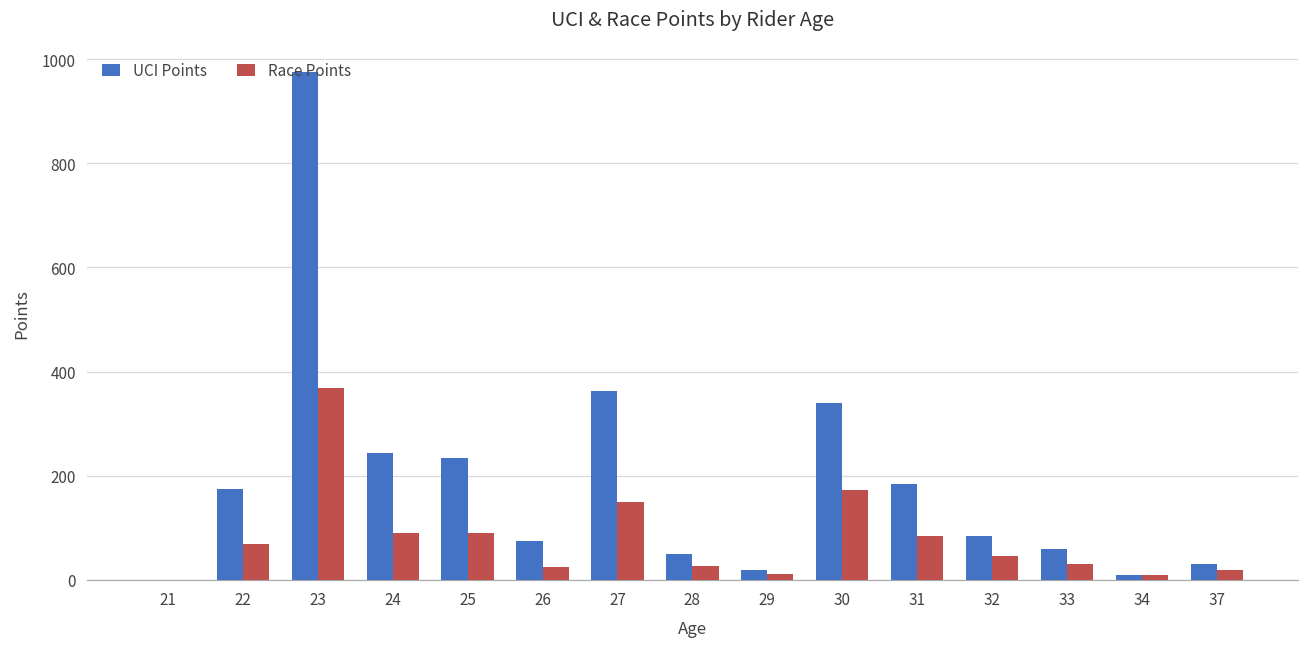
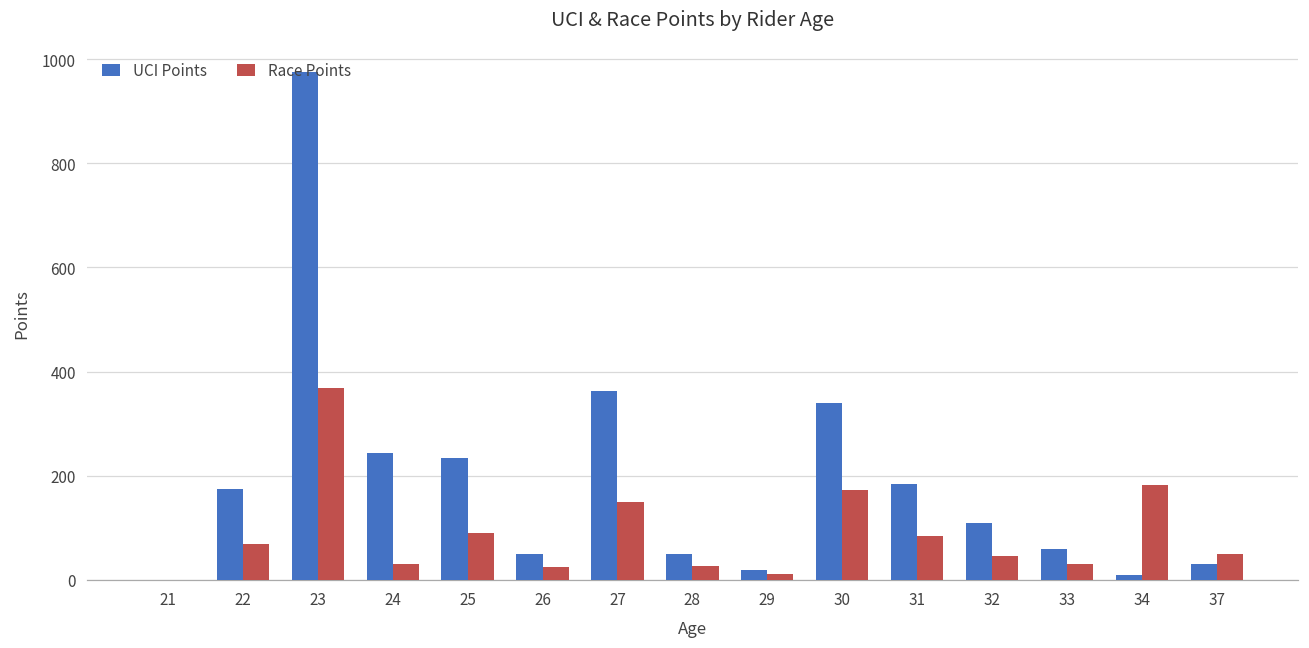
Race Points, 24: 90 -> 30
UCI Points, 26: 80 -> 50
UCI Points, 32: 90 -> 110
Race Points, 34: 10 -> 180
Race Points, 37: 20 -> 50
